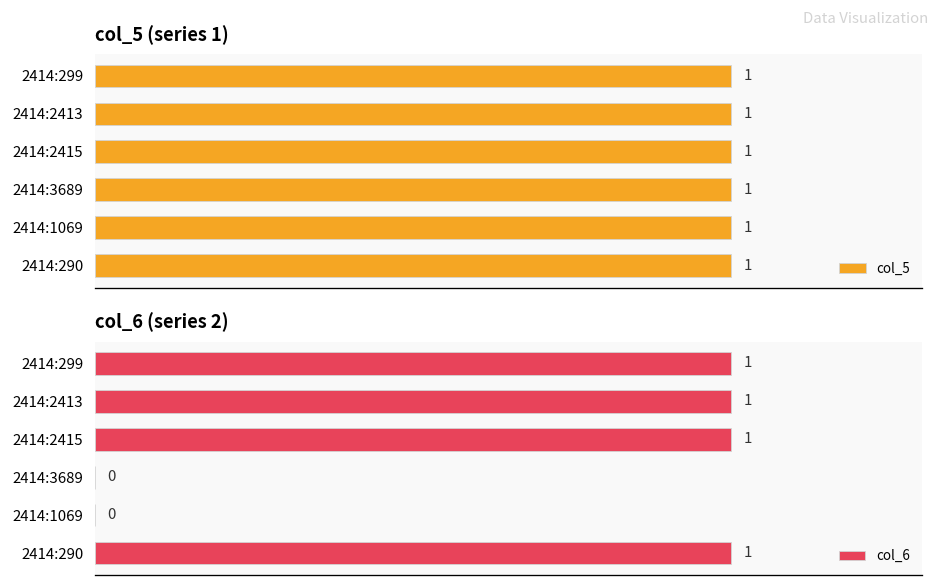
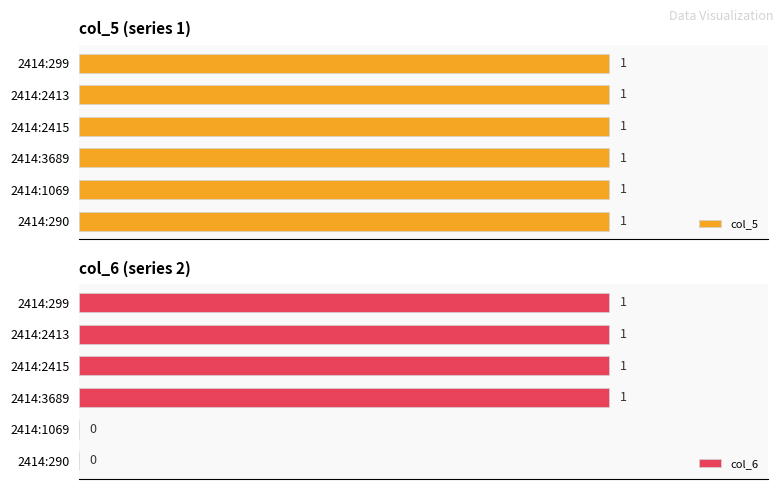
col_6 (series 2), 2414:3689: 0 -> 1
col_6 (series 2), 2414:290: 1 -> 0
